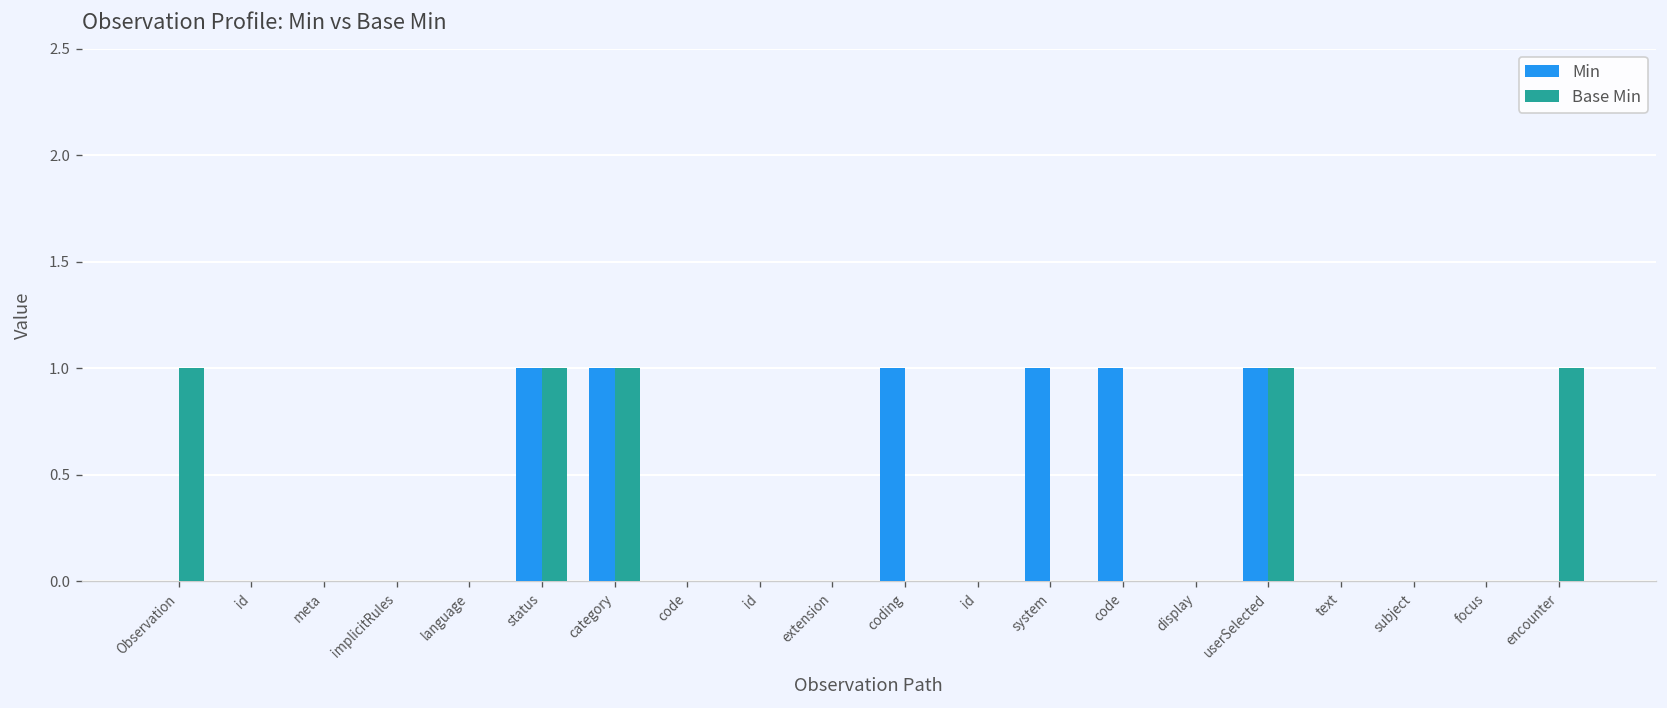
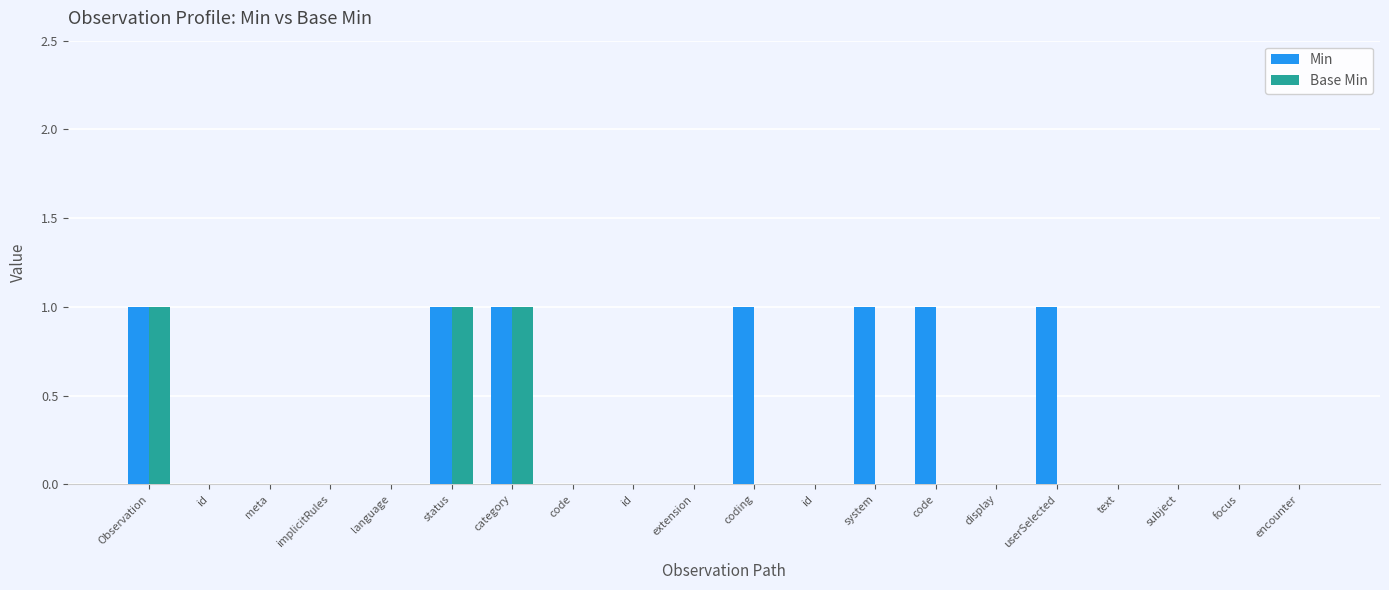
Min, Observation: 0 -> 1
Base Min, userSelected: 1 -> 0
Base Min, encounter: 1 -> 0
